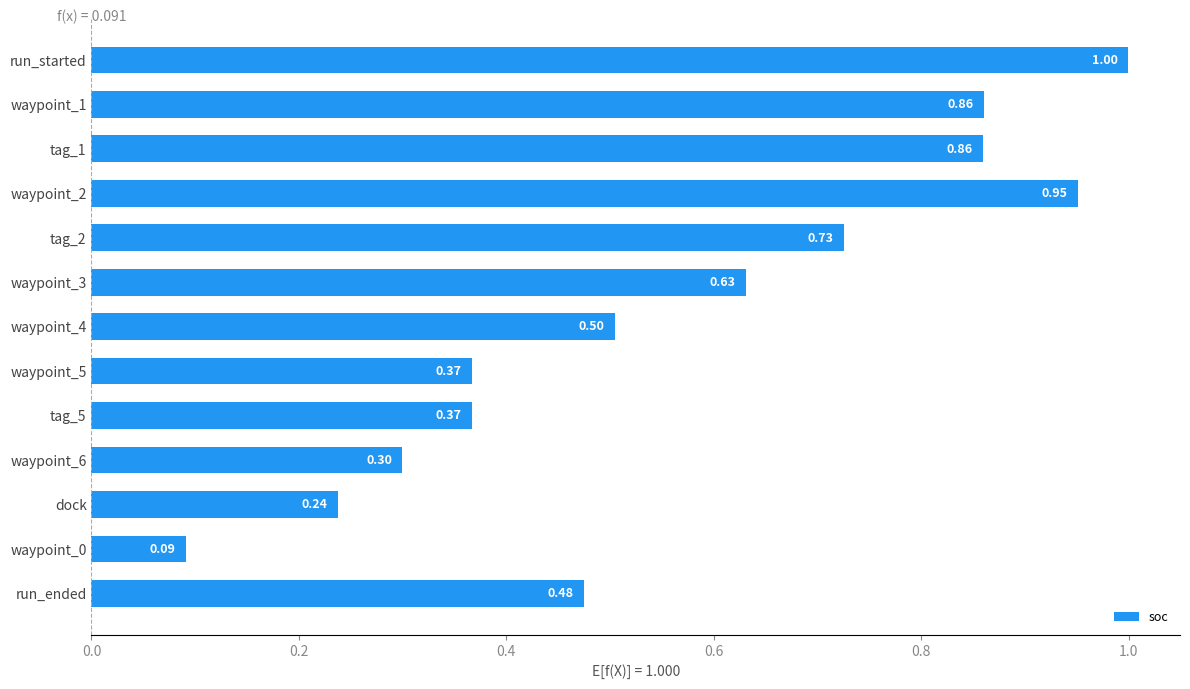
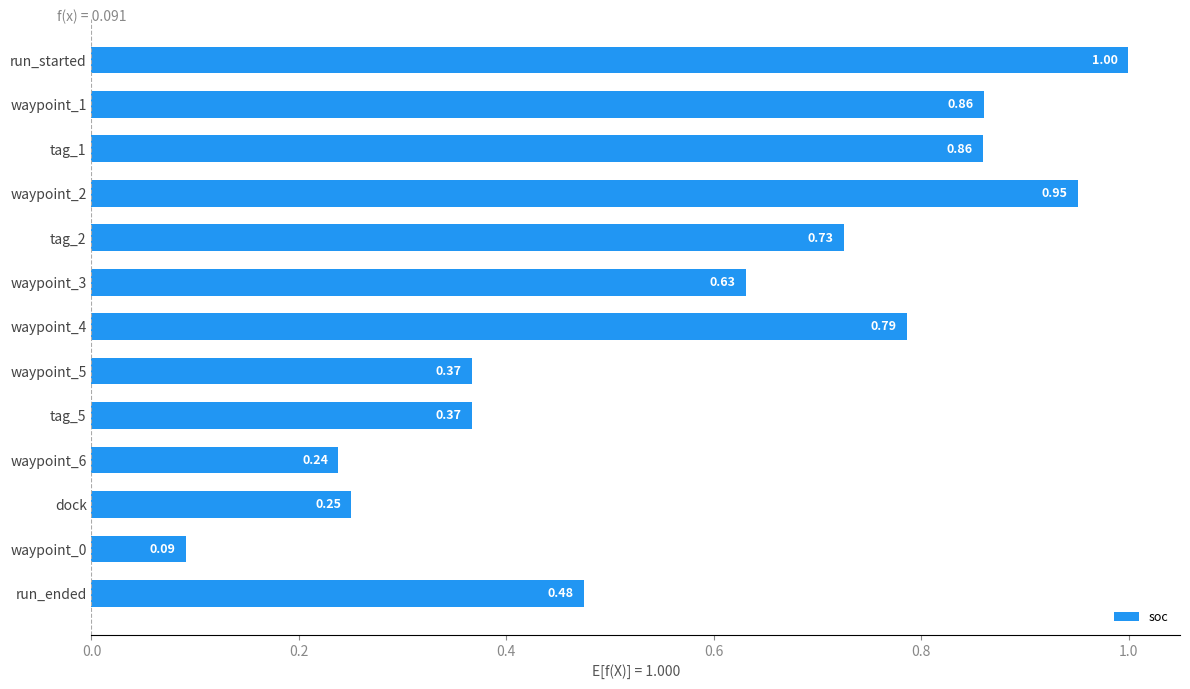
waypoint_4: 0.50 -> 0.79
waypoint_6: 0.30 -> 0.24
dock: 0.24 -> 0.25
